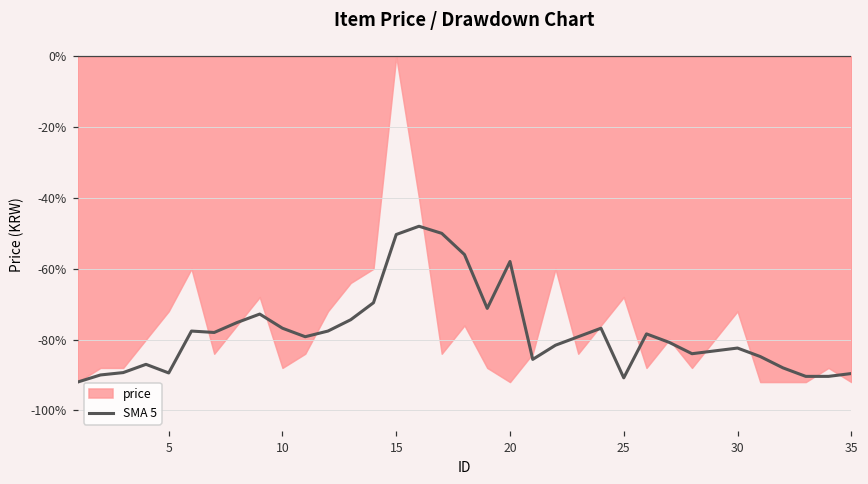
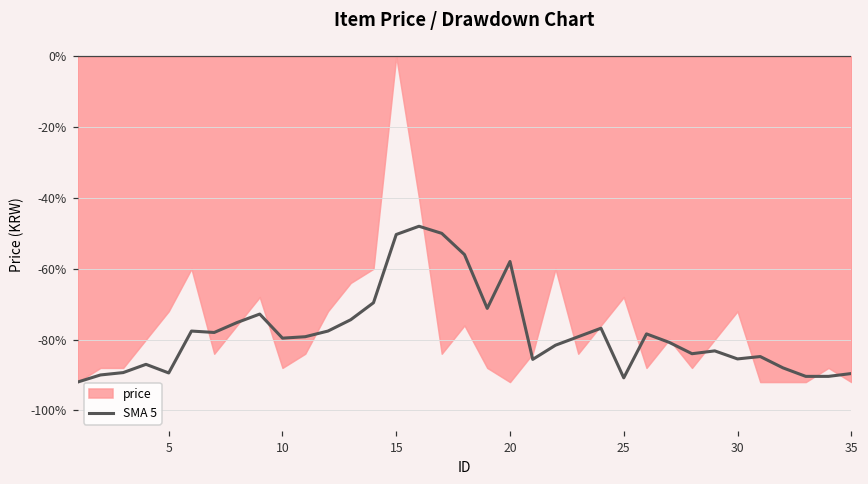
SMA 5, 10: -77% -> -80%
SMA 5, 30: -82% -> -85%
